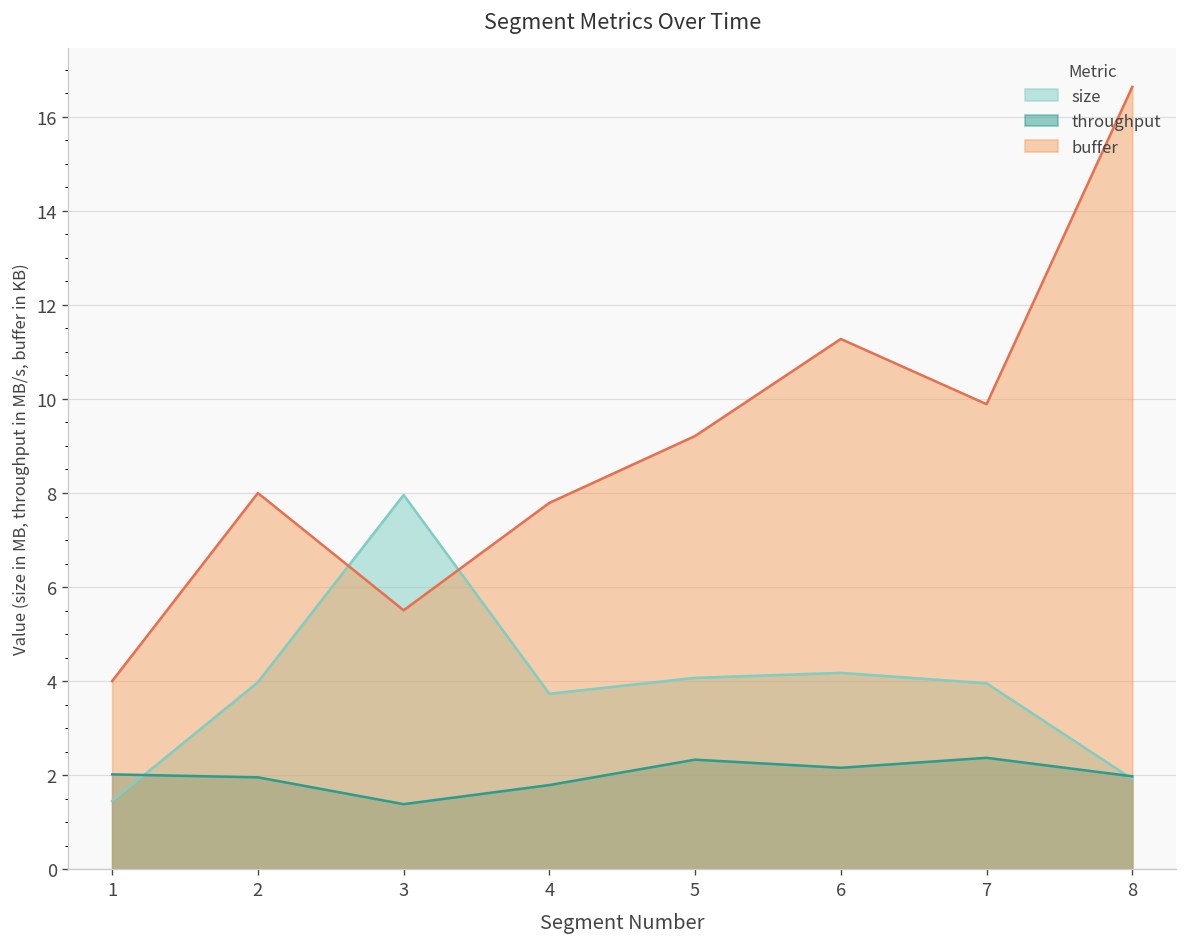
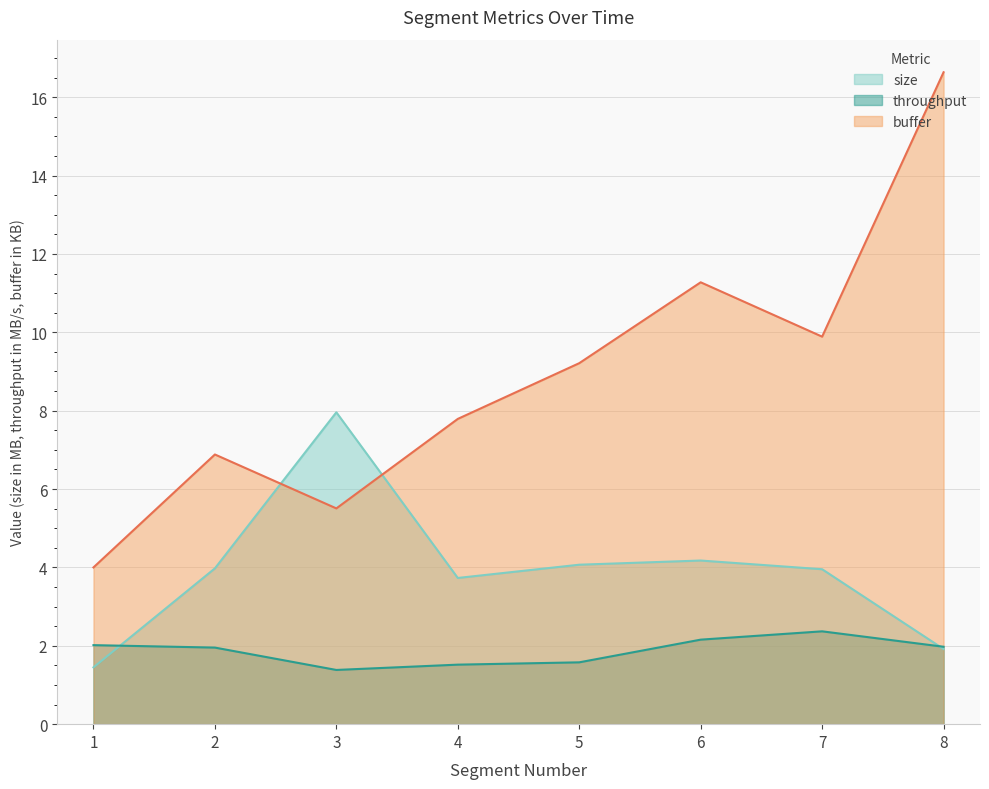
buffer, 2: 8.0 -> 6.9
throughput, 4: 1.8 -> 1.5
throughput, 5: 2.3 -> 1.6
